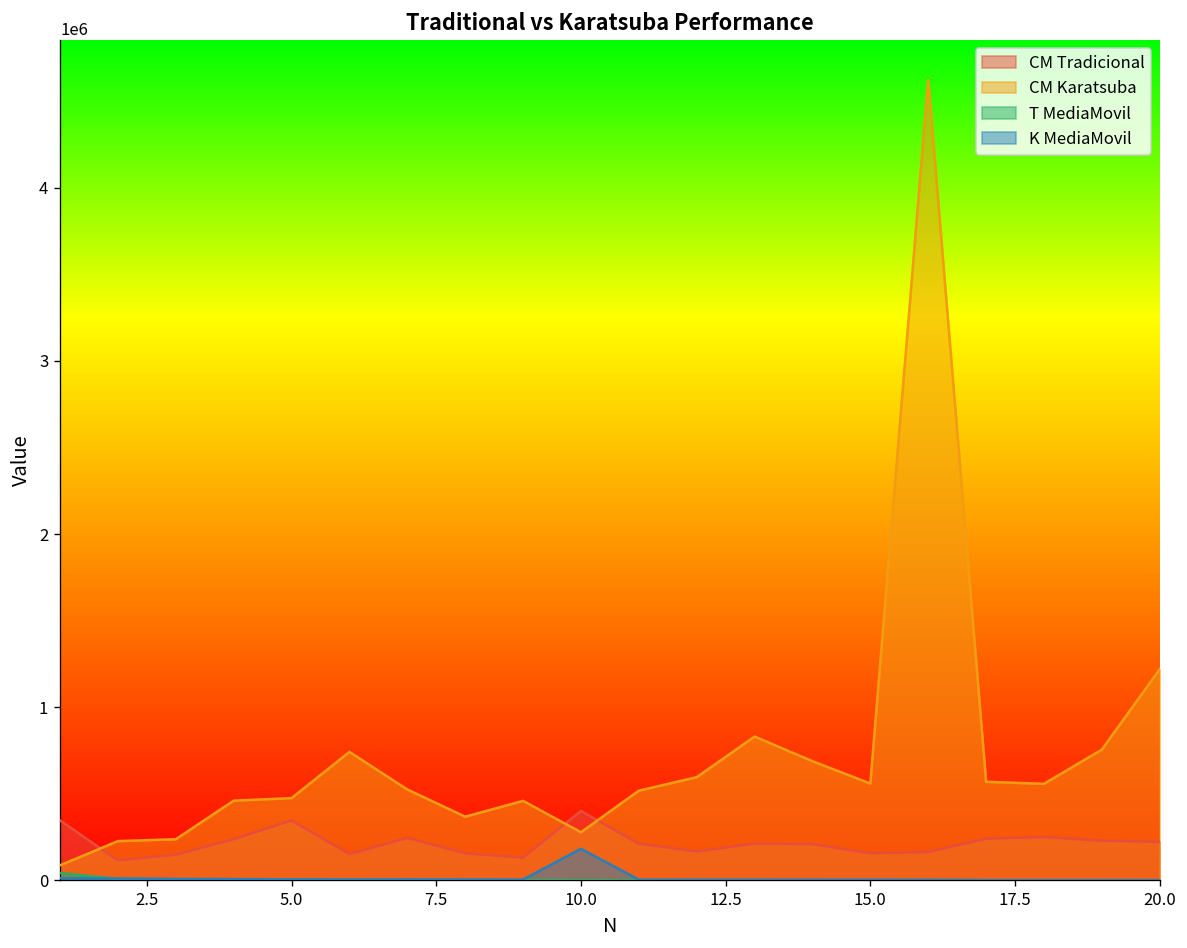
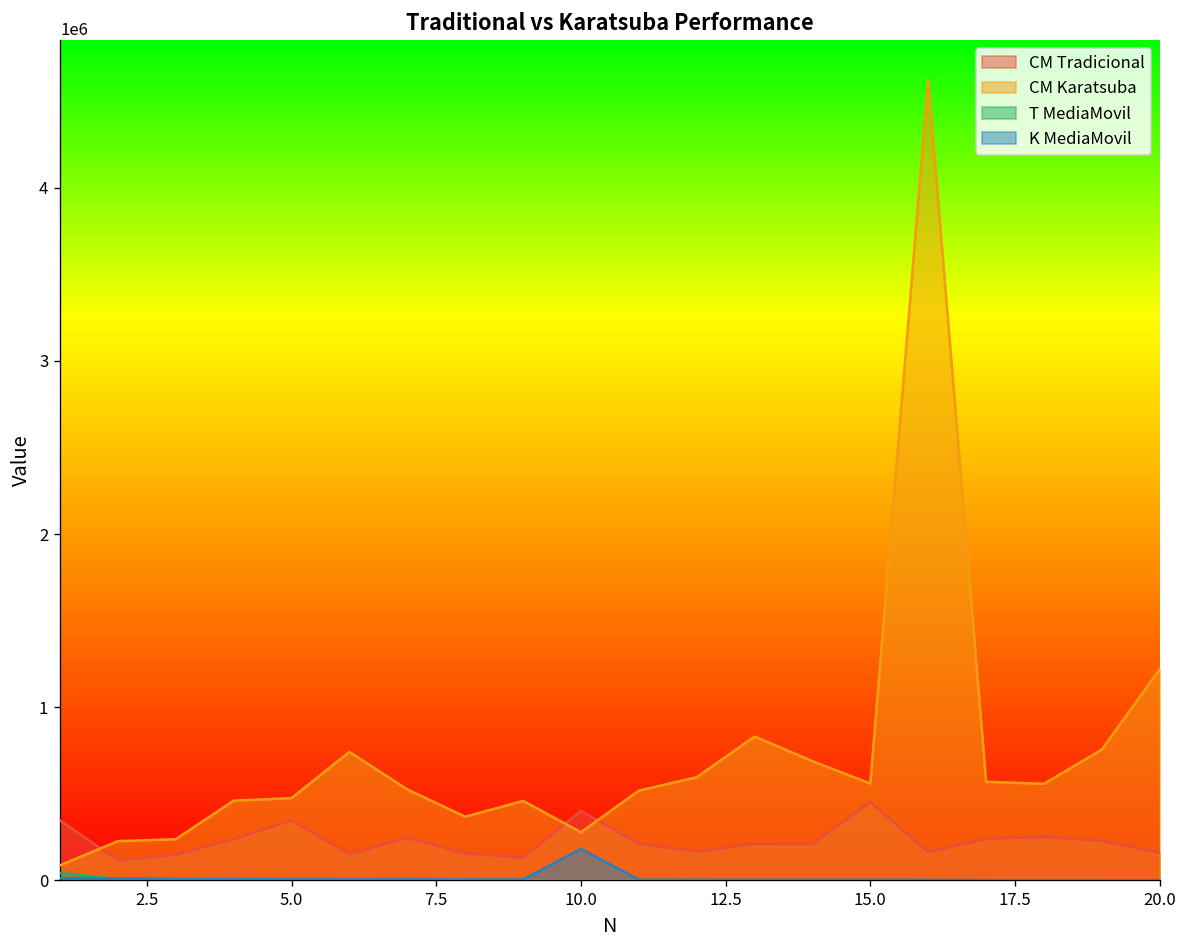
CM Tradicional, 15.0: 160000 -> 450000
CM Tradicional, 20.0: 220000 -> 160000
